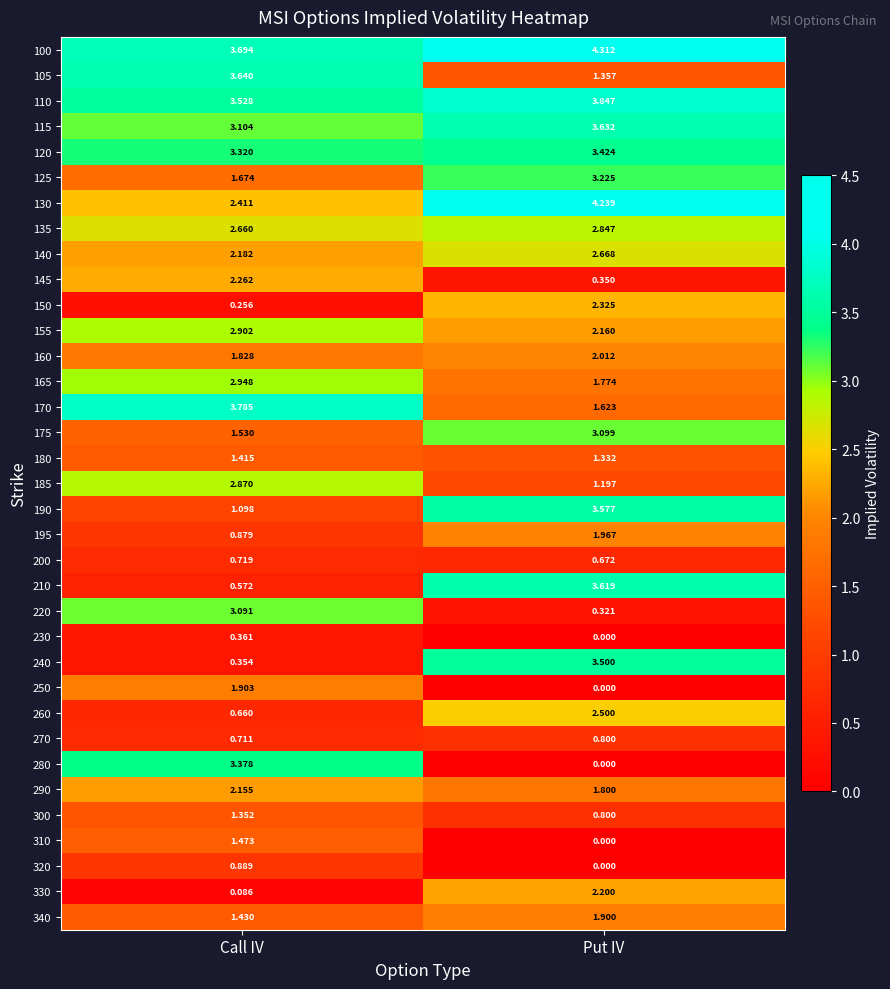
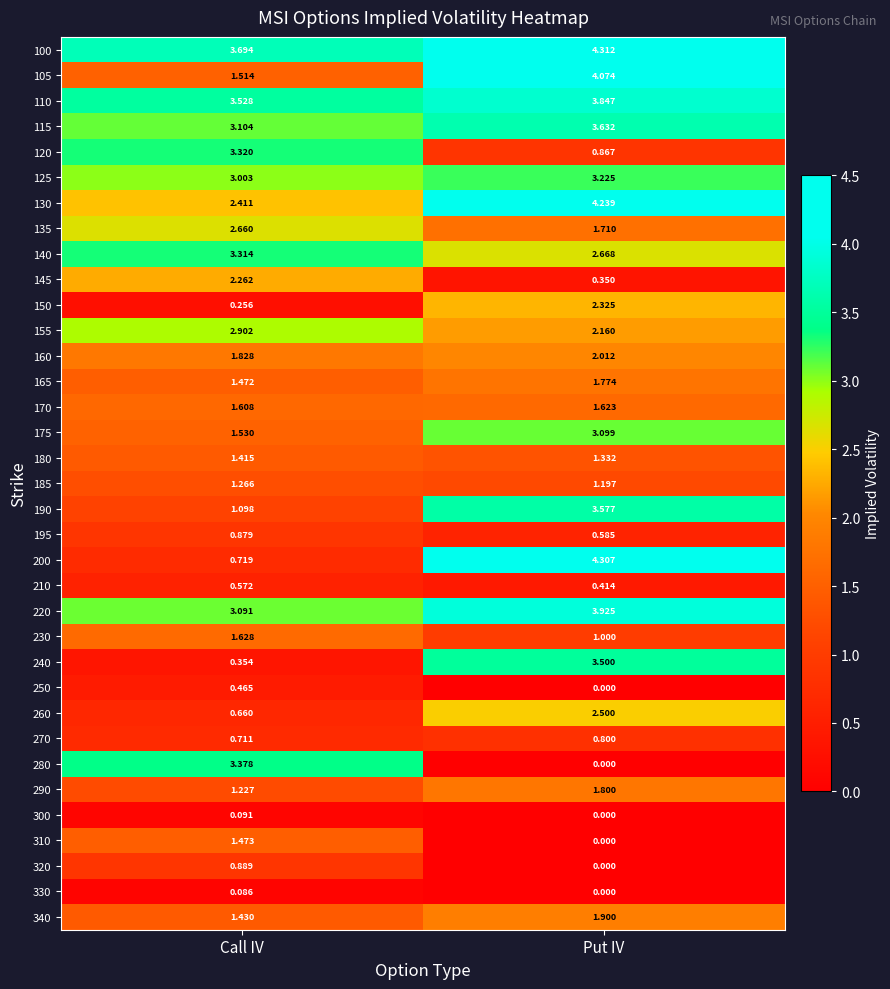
105, Call IV: 3.640 -> 1.514
105, Put IV: 1.357 -> 4.074
120, Put IV: 3.424 -> 0.867
125, Call IV: 1.674 -> 3.003
135, Put IV: 2.847 -> 1.710
140, Call IV: 2.182 -> 3.314
165, Call IV: 2.948 -> 1.472
170, Call IV: 3.785 -> 1.608
185, Call IV: 2.870 -> 1.266
195, Put IV: 1.967 -> 0.585
200, Put IV: 0.672 -> 4.307
210, Put IV: 3.619 -> 0.414
220, Put IV: 0.321 -> 3.925
230, Call IV: 0.361 -> 1.628
230, Put IV: 0.000 -> 1.000
250, Call IV: 1.903 -> 0.465
290, Call IV: 2.155 -> 1.227
300, Call IV: 1.352 -> 0.091
300, Put IV: 0.800 -> 0.000
330, Put IV: 2.200 -> 0.000
